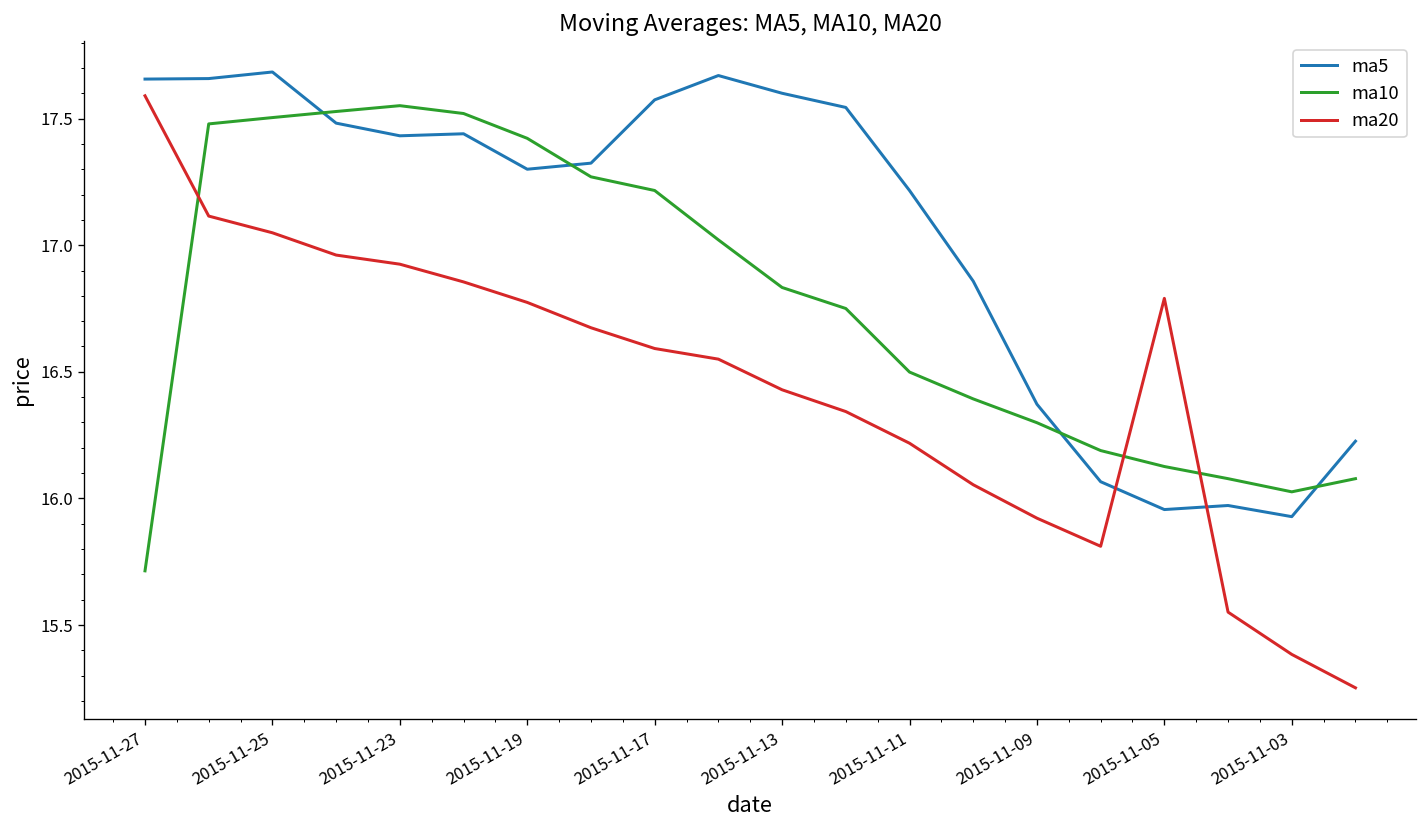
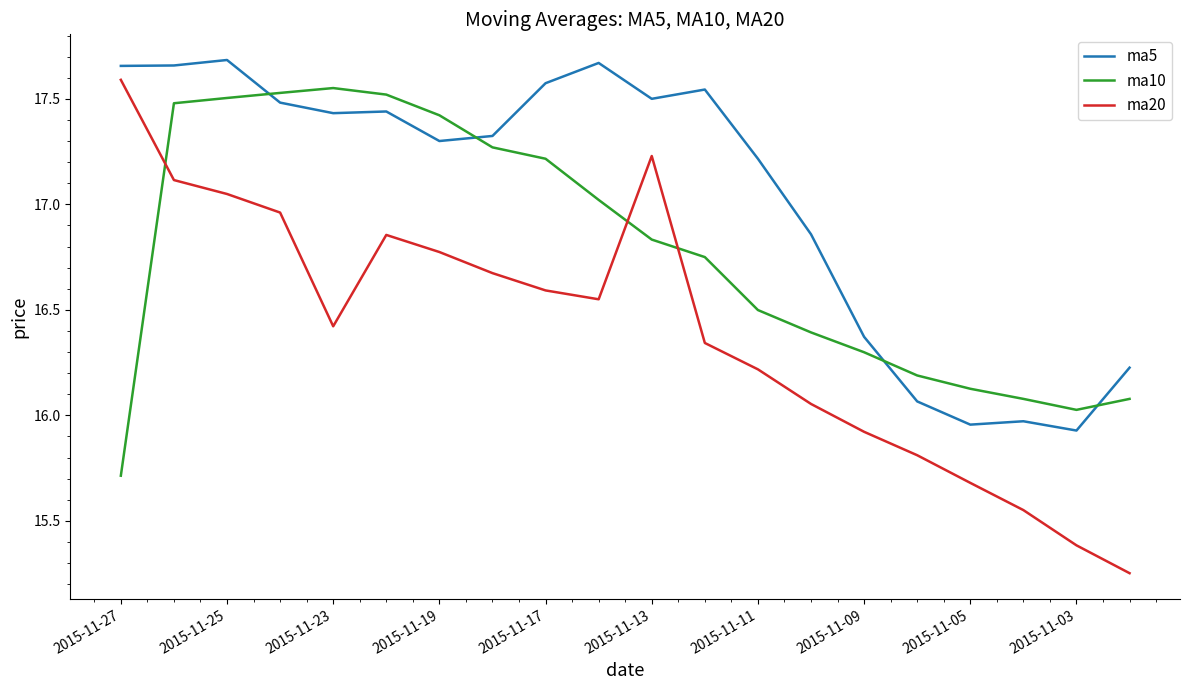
ma20, 2015-11-23: 16.93 -> 16.42
ma5, 2015-11-13: 17.6 -> 17.5
ma20, 2015-11-13: 16.43 -> 17.23
ma20, 2015-11-05: 16.79 -> 15.68
